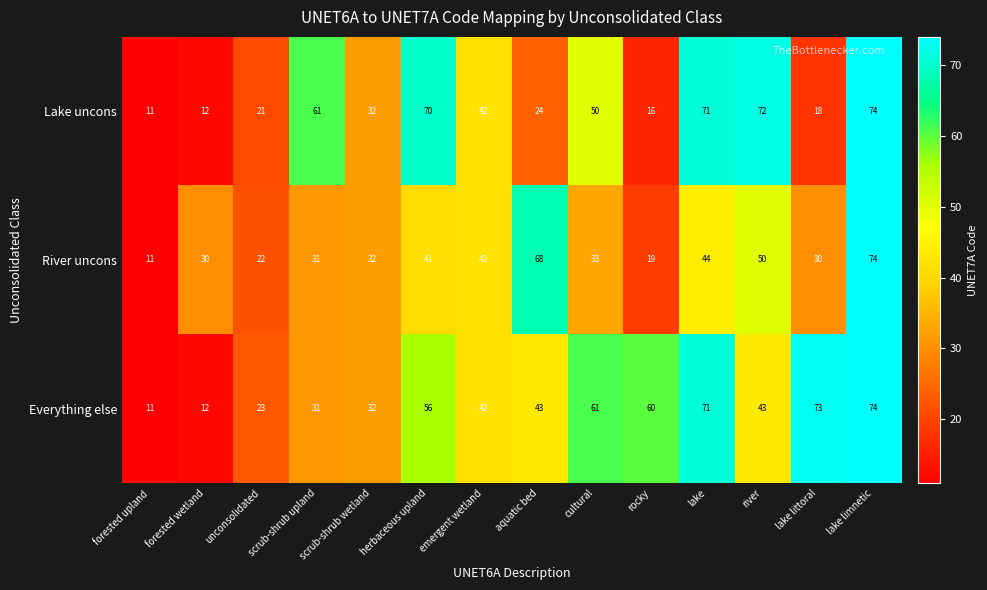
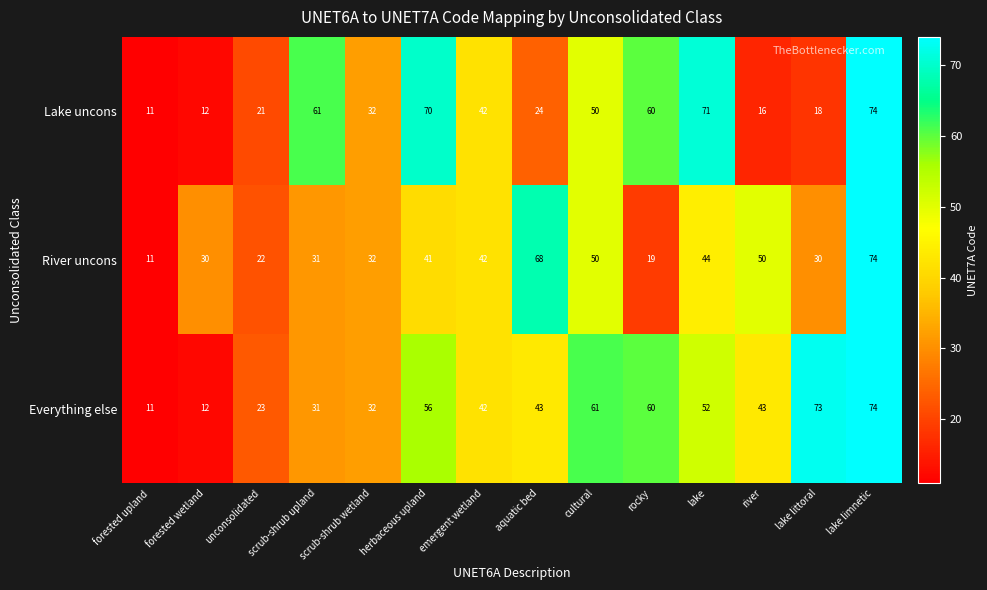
Lake uncons, rocky: 16 -> 60
Lake uncons, river: 72 -> 16
River uncons, cultural: 33 -> 50
Everything else, lake: 71 -> 52
